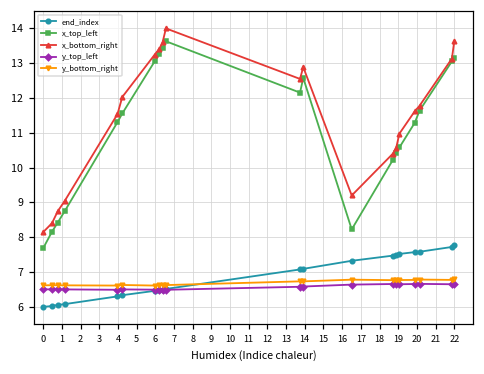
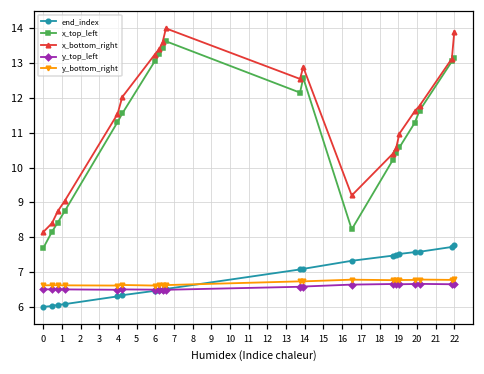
x_bottom_right, 22: 13.6 -> 13.9
